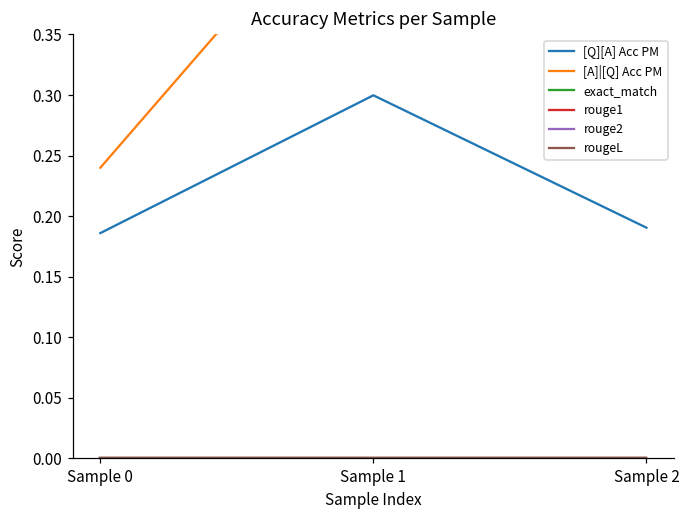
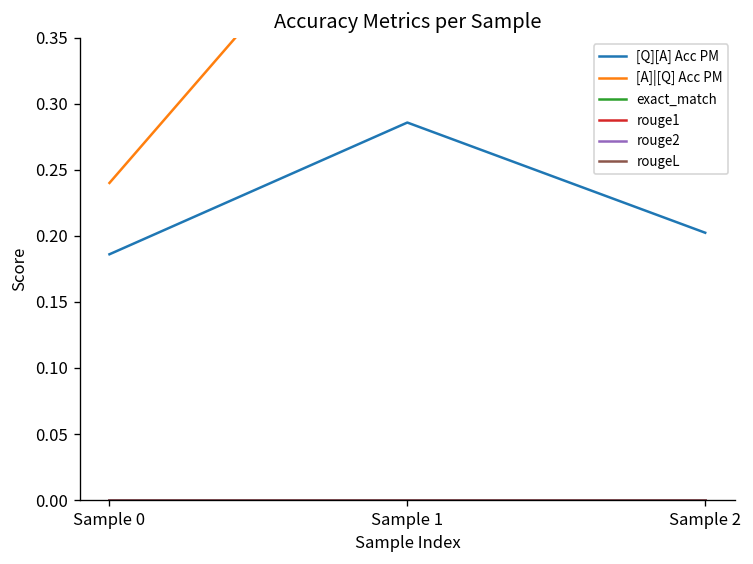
[Q][A] Acc PM, Sample 1: 0.300 -> 0.286
[Q][A] Acc PM, Sample 2: 0.190 -> 0.202
